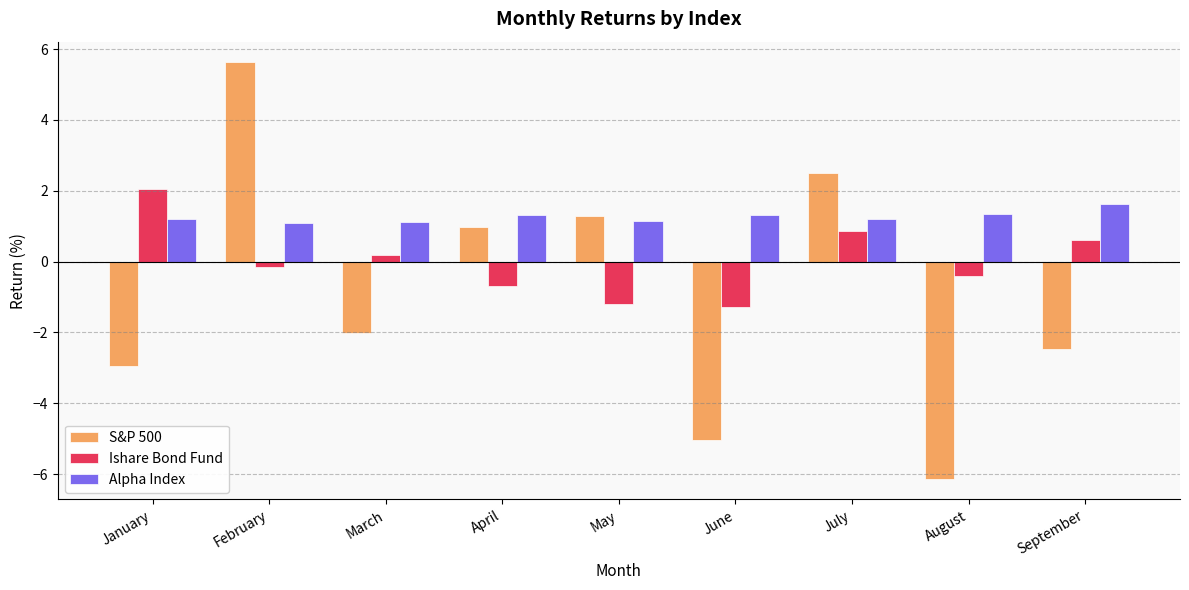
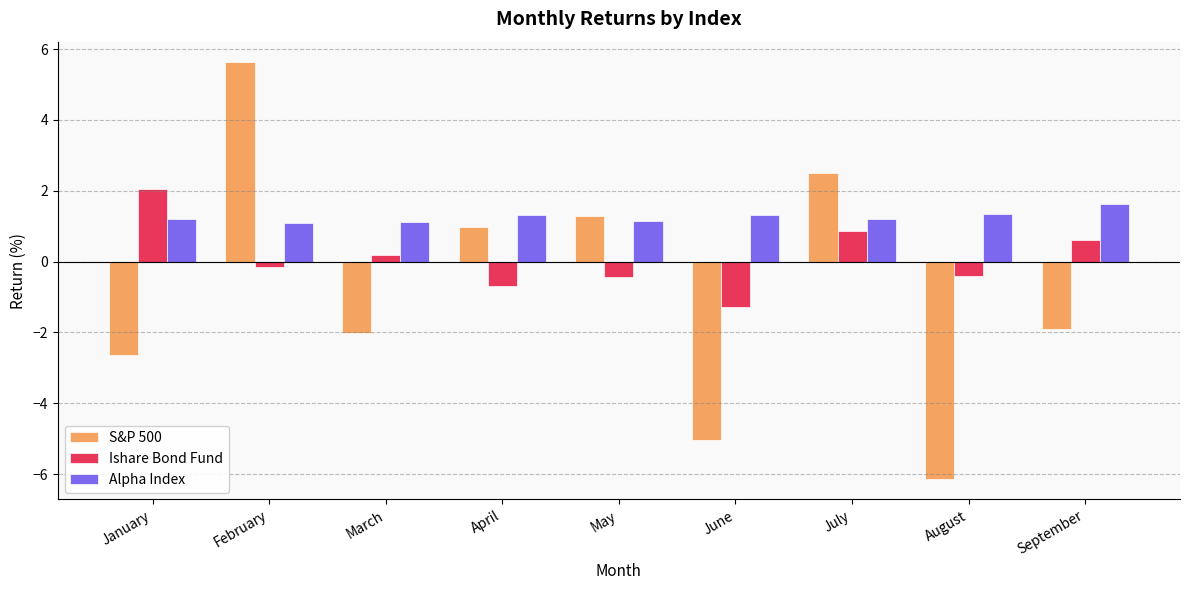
S&P 500, January: -3.0 -> -2.6
Ishare Bond Fund, May: -1.2 -> -0.4
S&P 500, September: -2.5 -> -1.9
